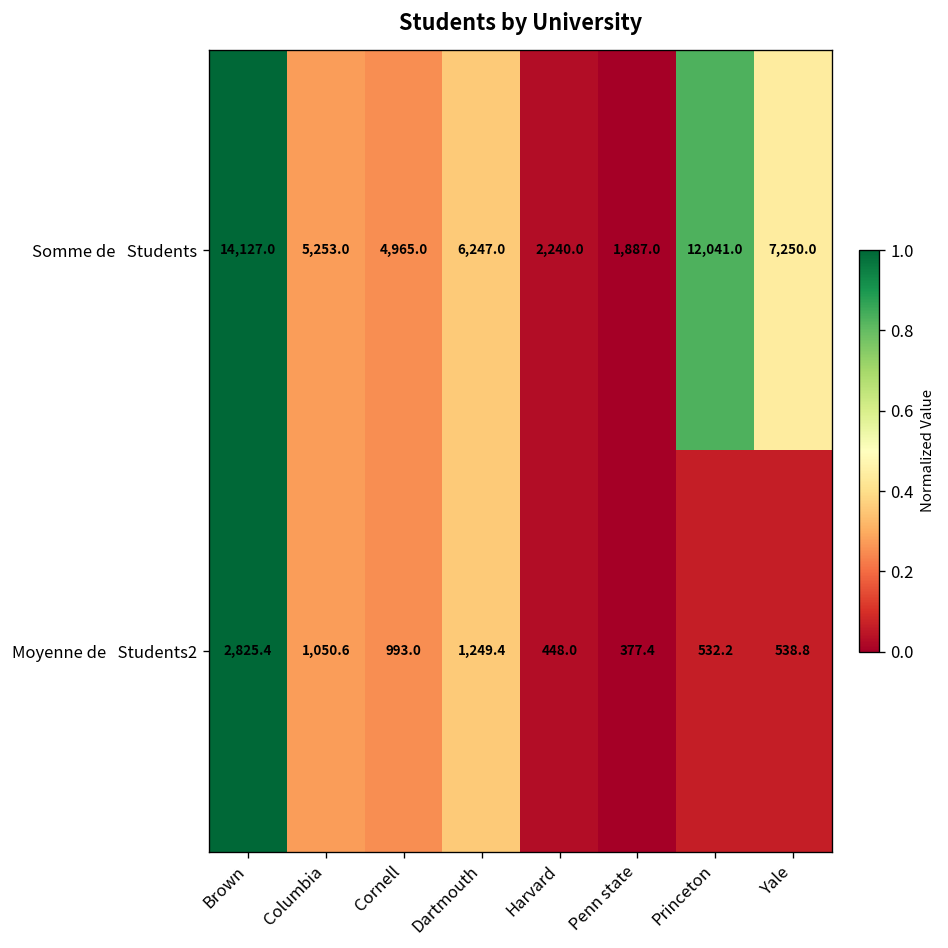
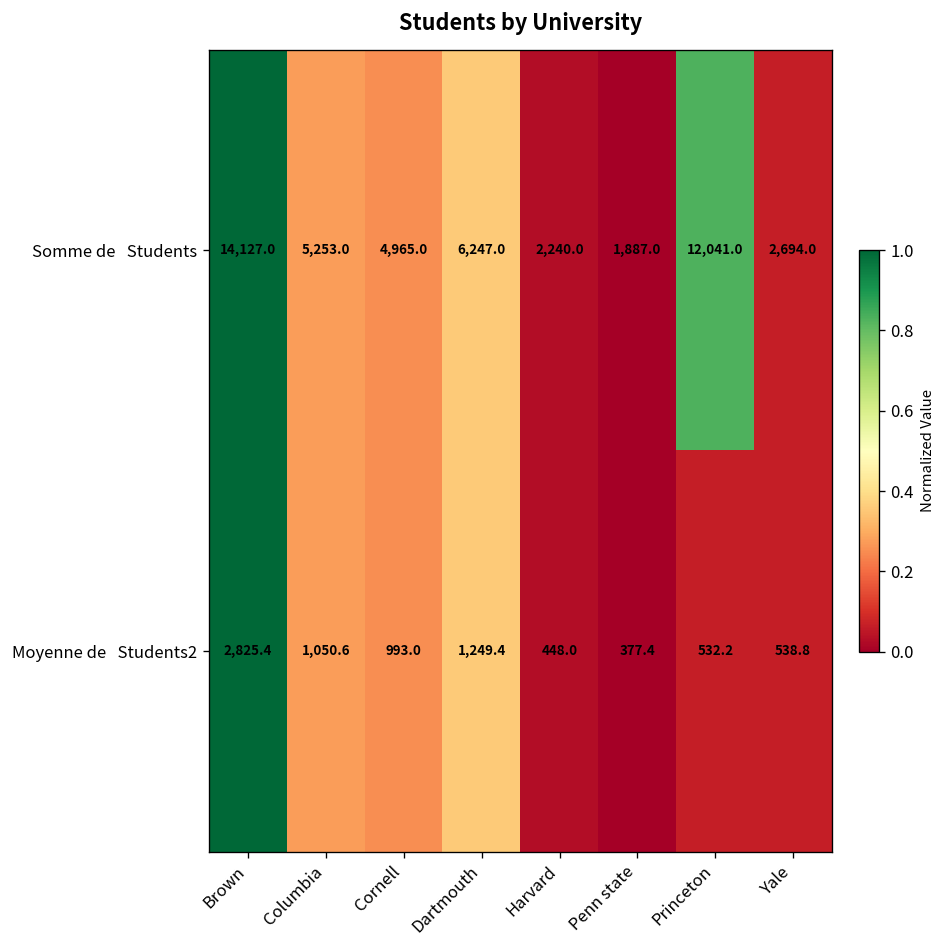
Somme de Students, Yale: 7,250.0 -> 2,694.0
